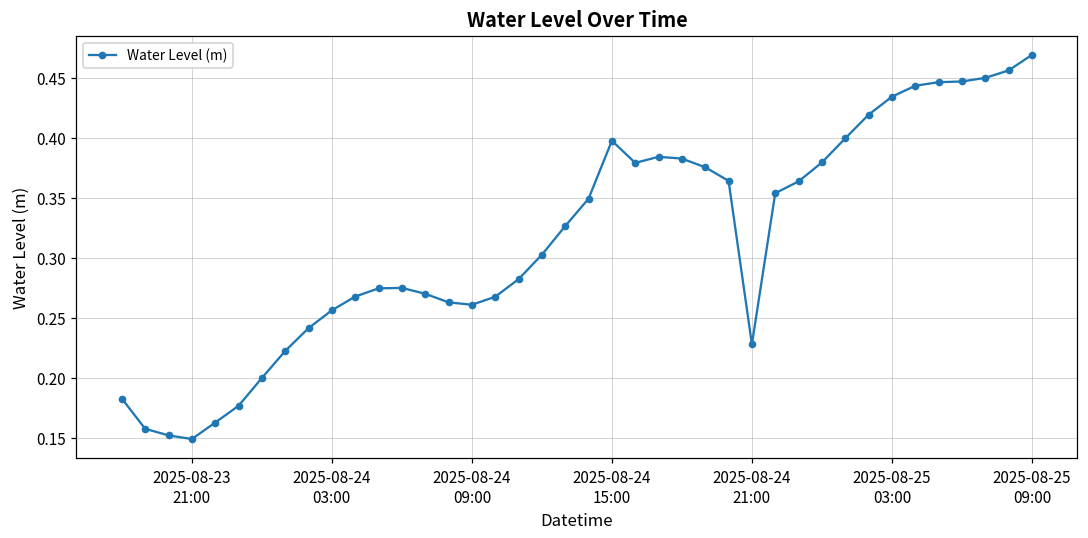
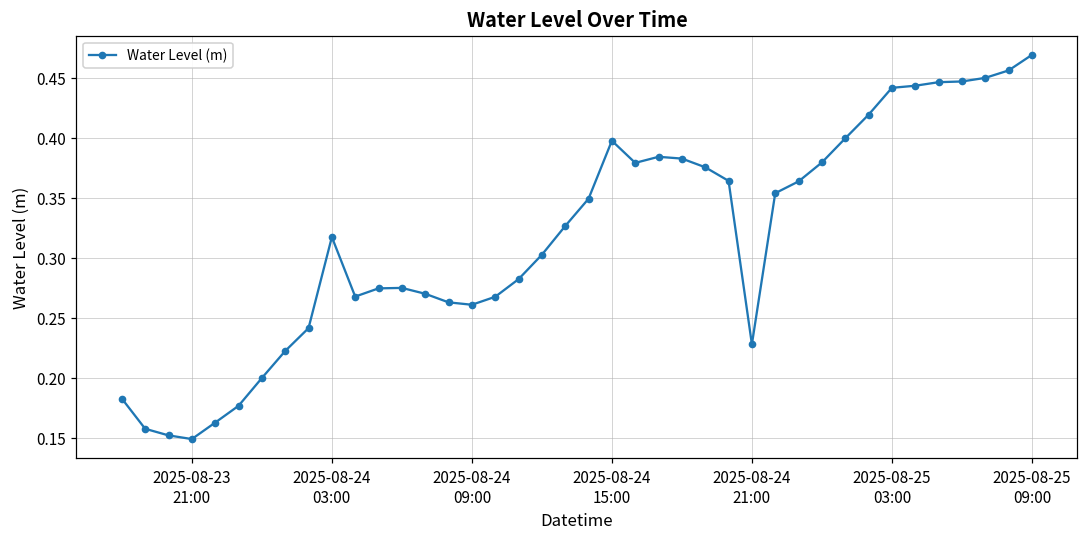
2025-08-24 03:00: 0.256 -> 0.317
2025-08-25 03:00: 0.434 -> 0.442
